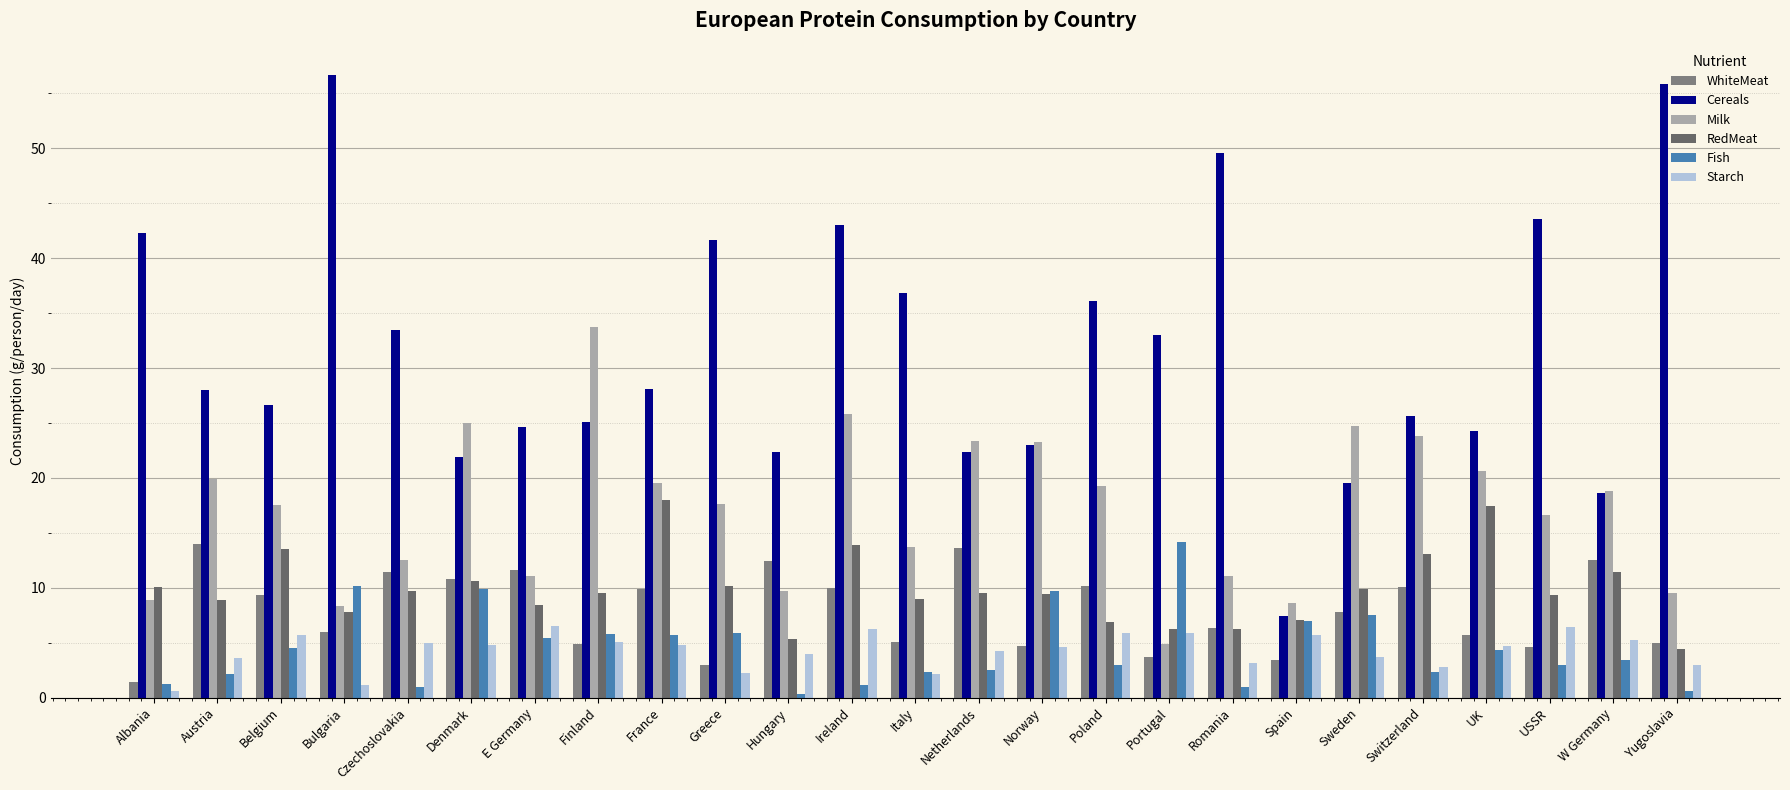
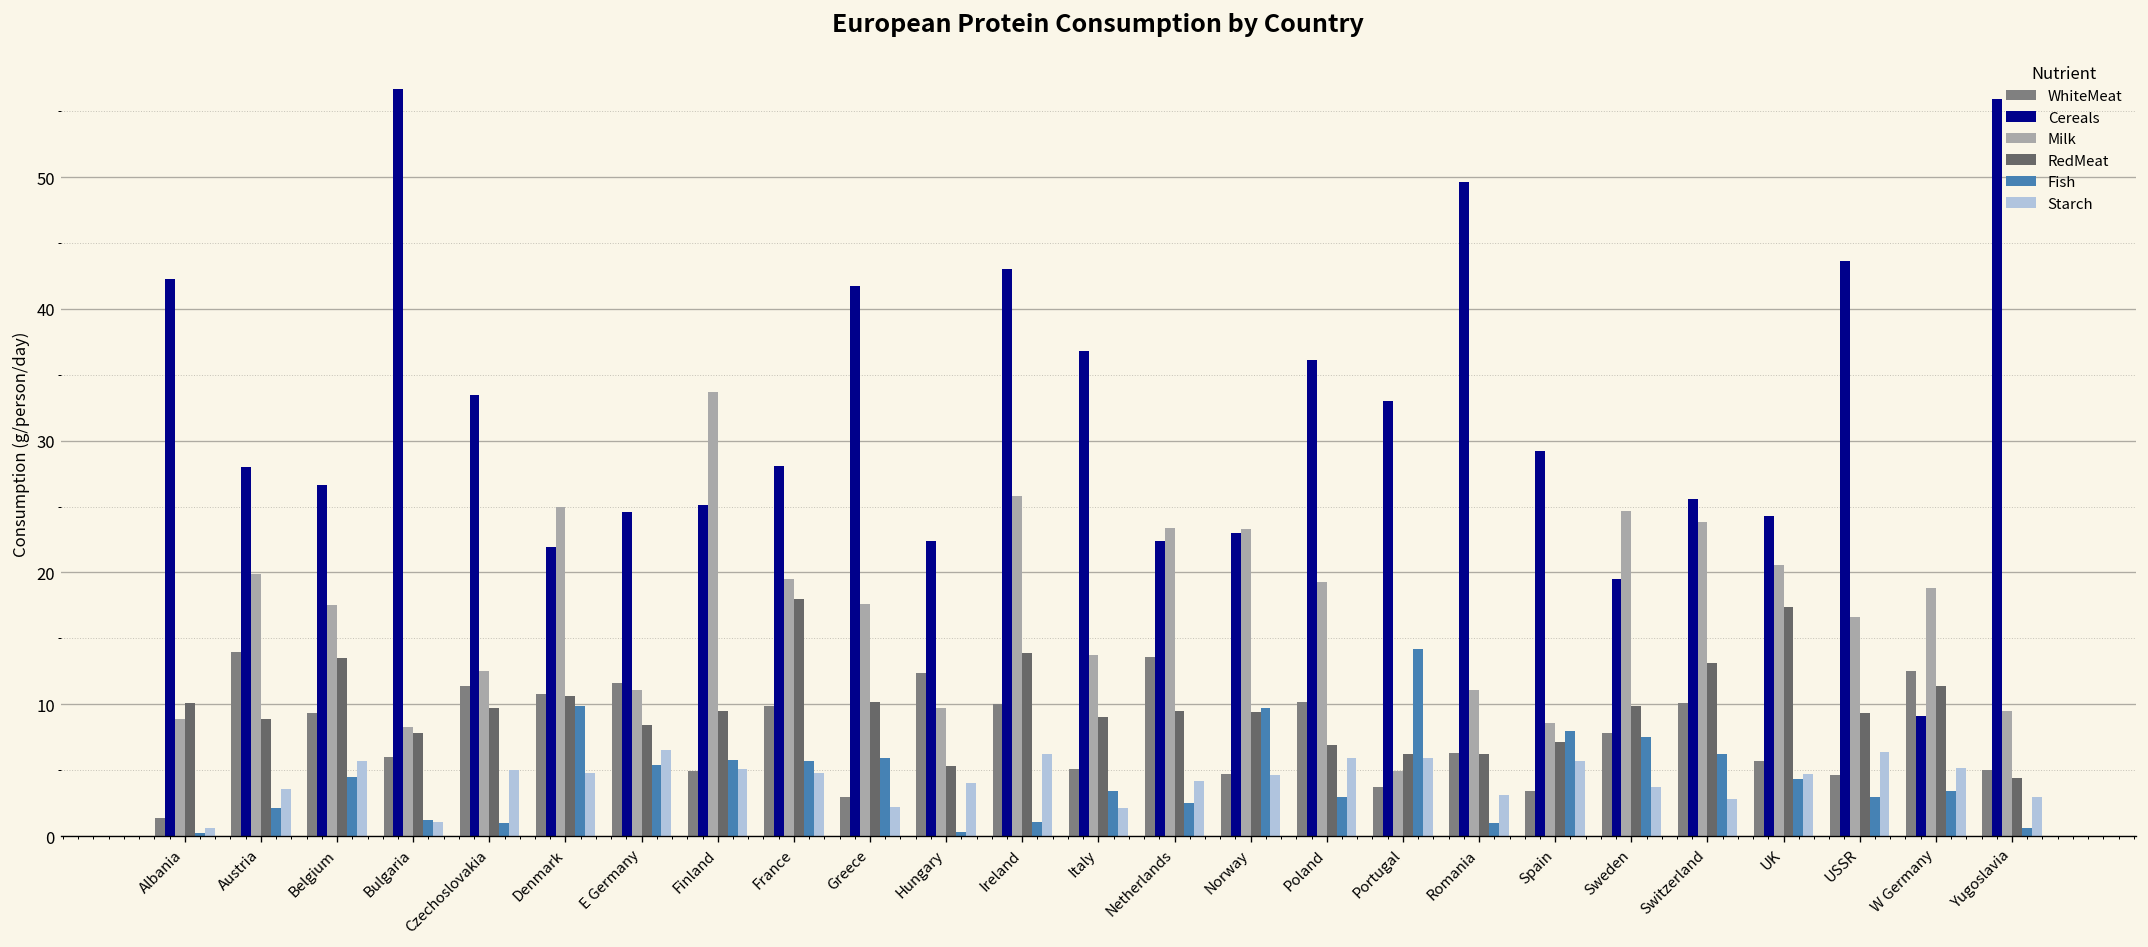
Fish, Albania: 1.2 -> 0.2
Fish, Bulgaria: 10.2 -> 1.2
Fish, Italy: 2.3 -> 3.4
Cereals, Spain: 7.4 -> 29.2
Fish, Spain: 7 -> 8
Fish, Switzerland: 2.3 -> 6.2
Cereals, W Germany: 18.6 -> 9.1
